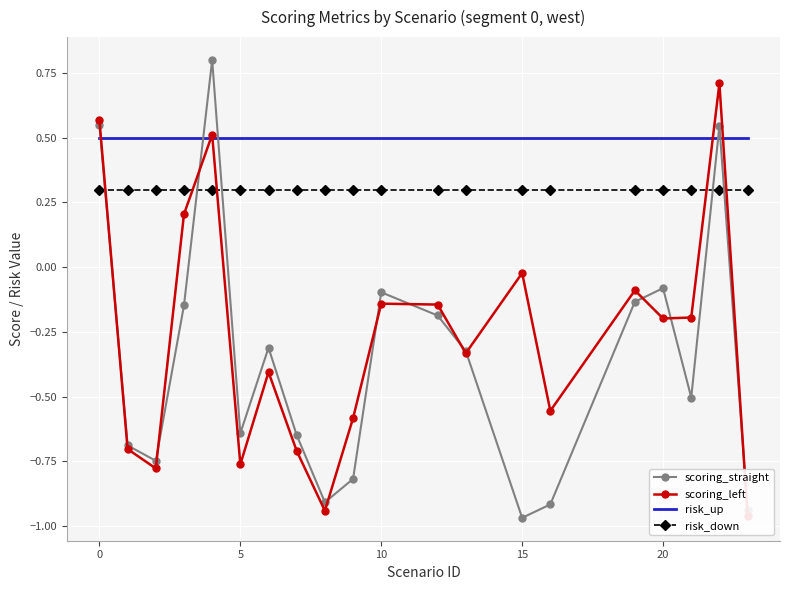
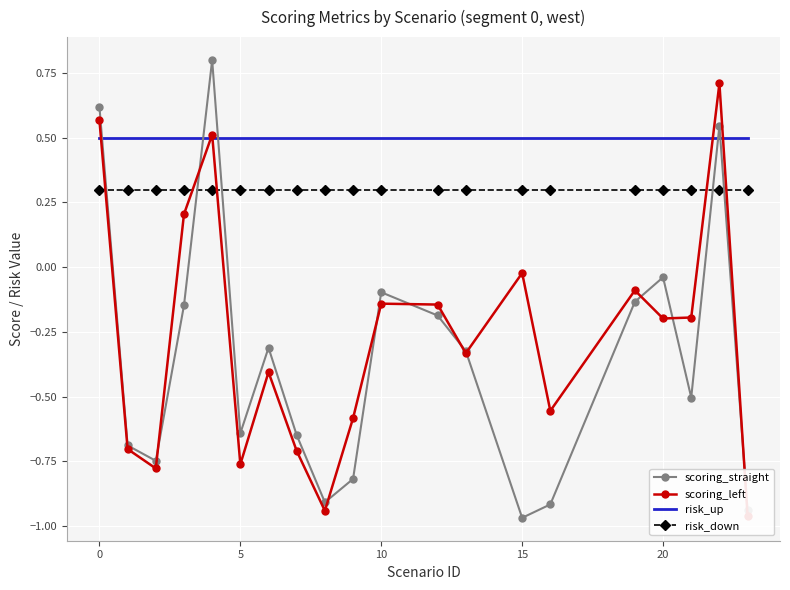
scoring_straight, 0: 0.55 -> 0.62
scoring_straight, 20: -0.08 -> -0.04
